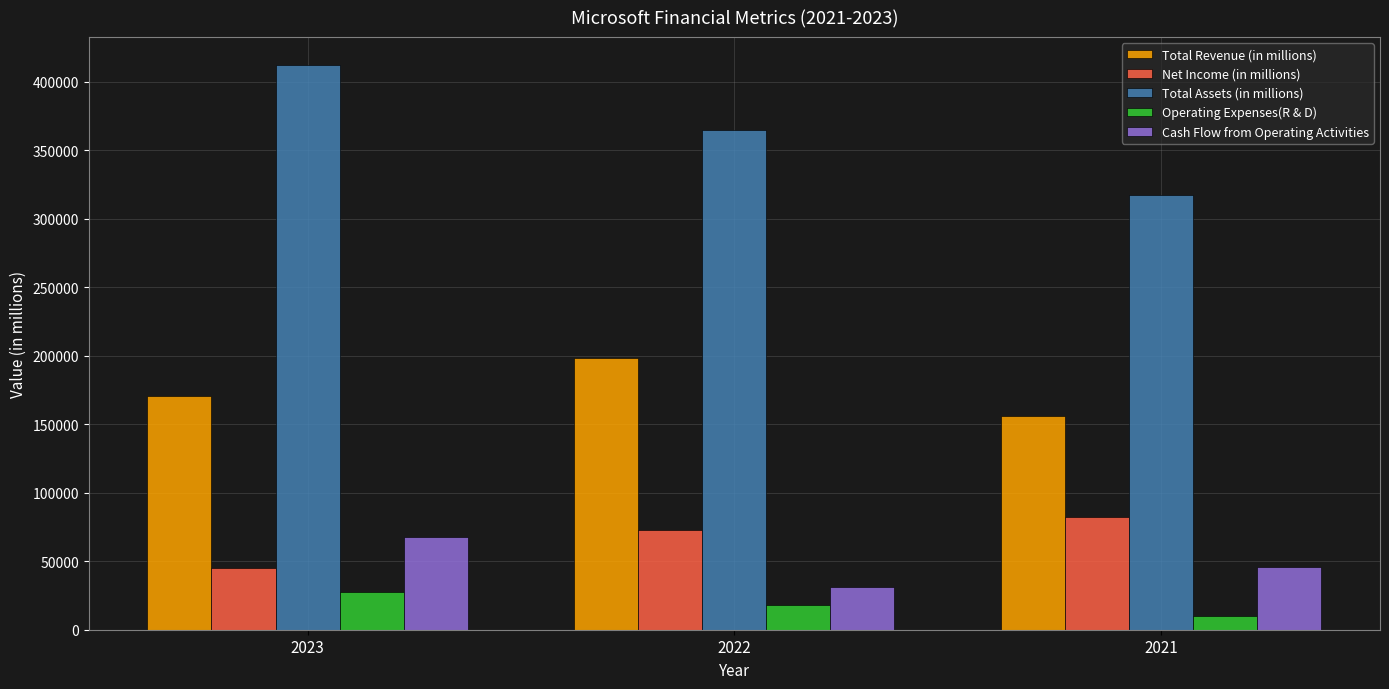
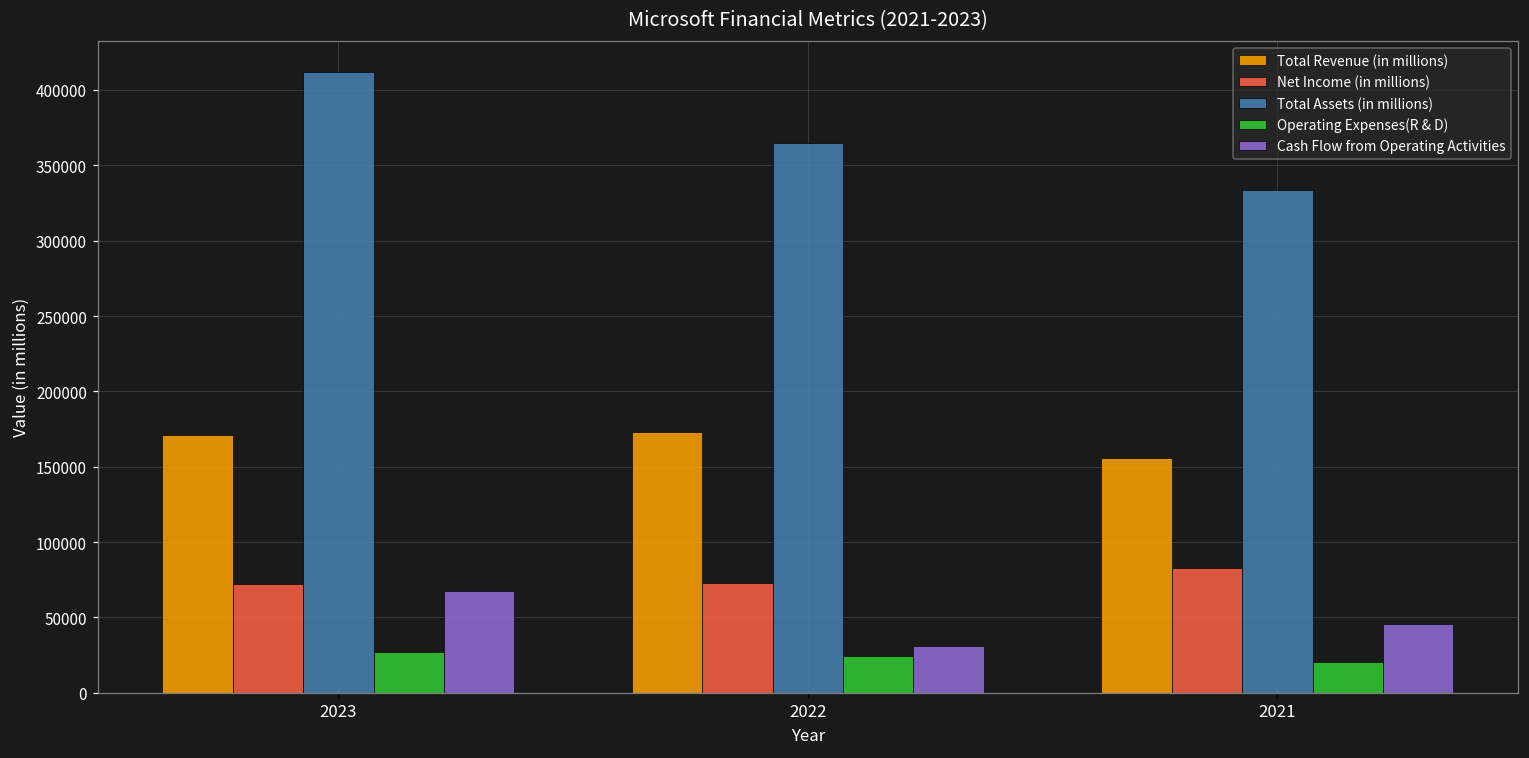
Net Income (in millions), 2023: 45000 -> 72000
Total Revenue (in millions), 2022: 198000 -> 173000
Operating Expenses(R & D), 2022: 18000 -> 25000
Total Assets (in millions), 2021: 317000 -> 334000
Operating Expenses(R & D), 2021: 10000 -> 21000
